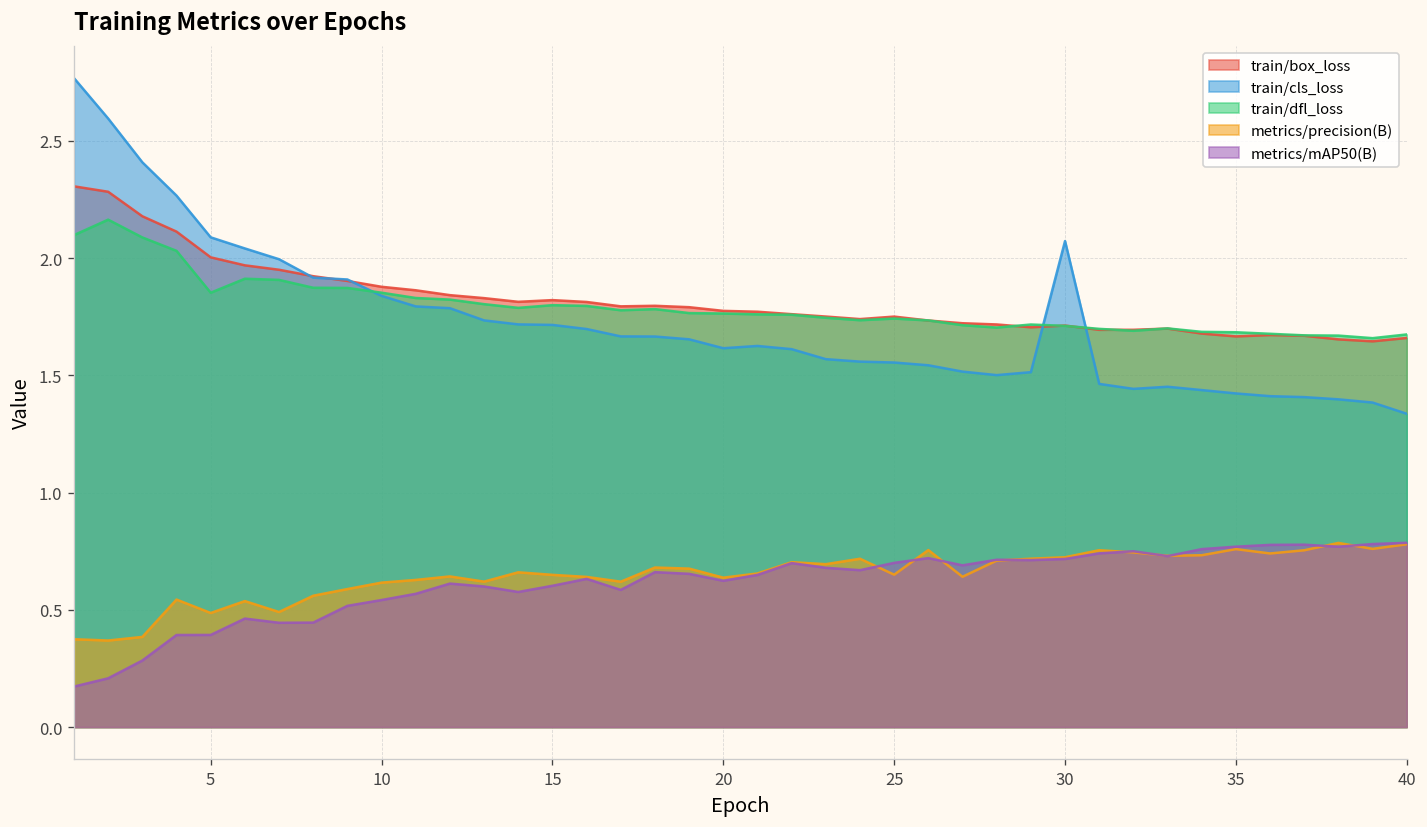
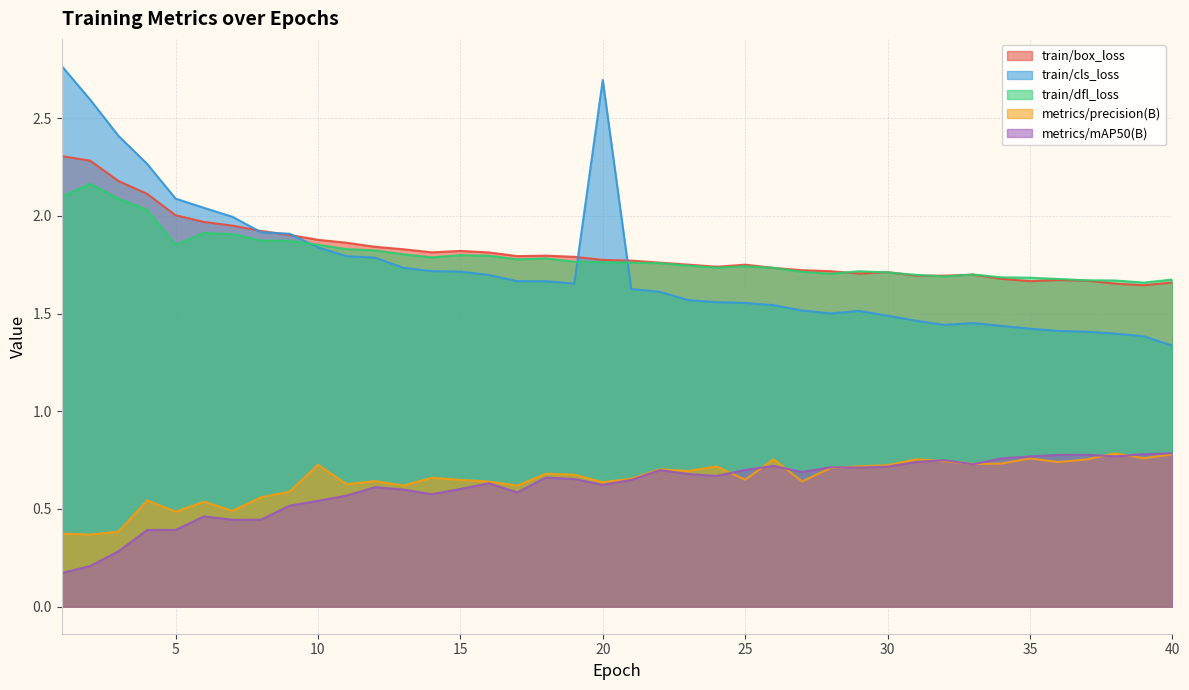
metrics/precision(B), 10: 0.62 -> 0.73
train/cls_loss, 20: 1.62 -> 2.70
train/cls_loss, 30: 2.07 -> 1.49
